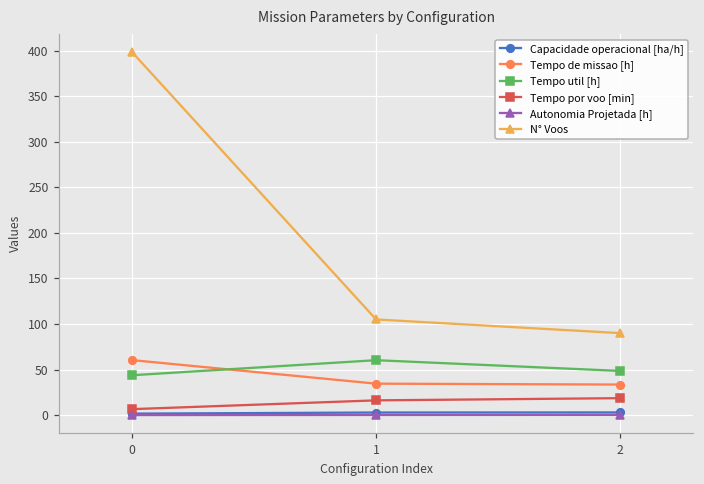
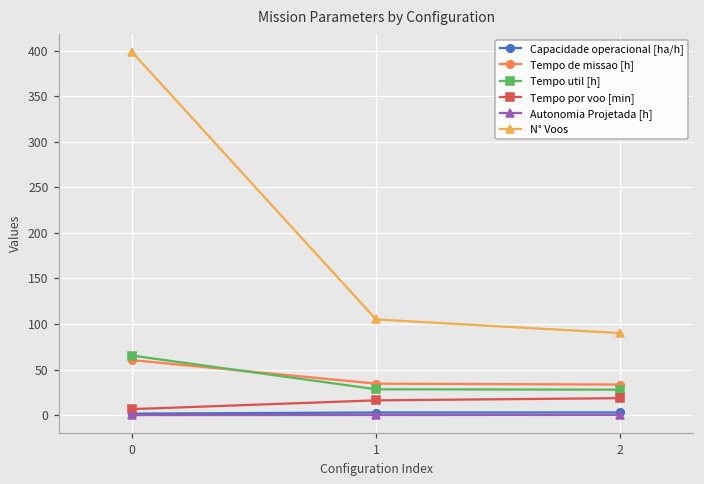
Tempo util [h], 0: 40 -> 70
Tempo util [h], 1: 60 -> 30
Tempo util [h], 2: 50 -> 30
